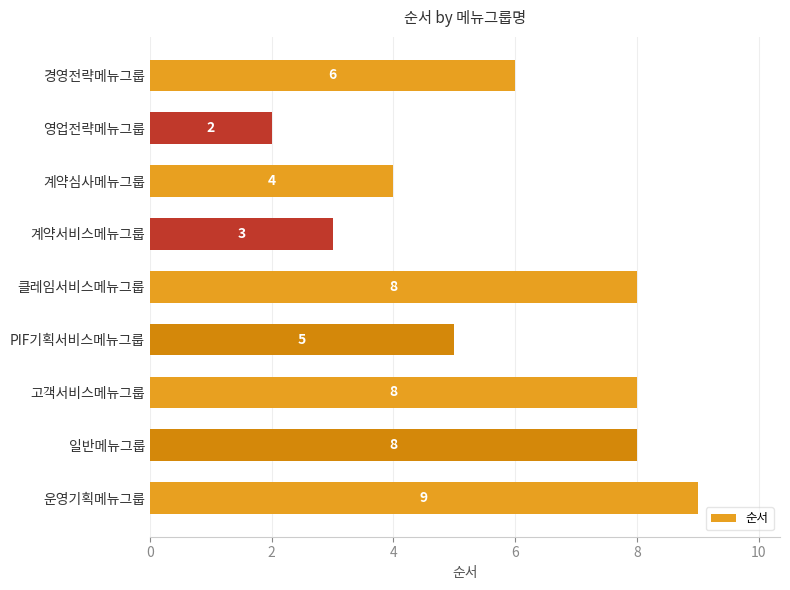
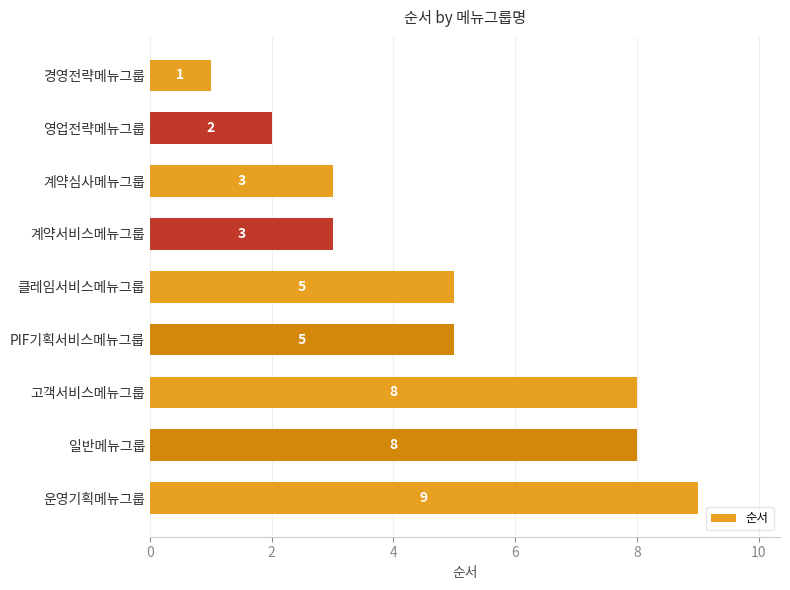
경영전략메뉴그룹: 6 -> 1
계약심사메뉴그룹: 4 -> 3
클레임서비스메뉴그룹: 8 -> 5
